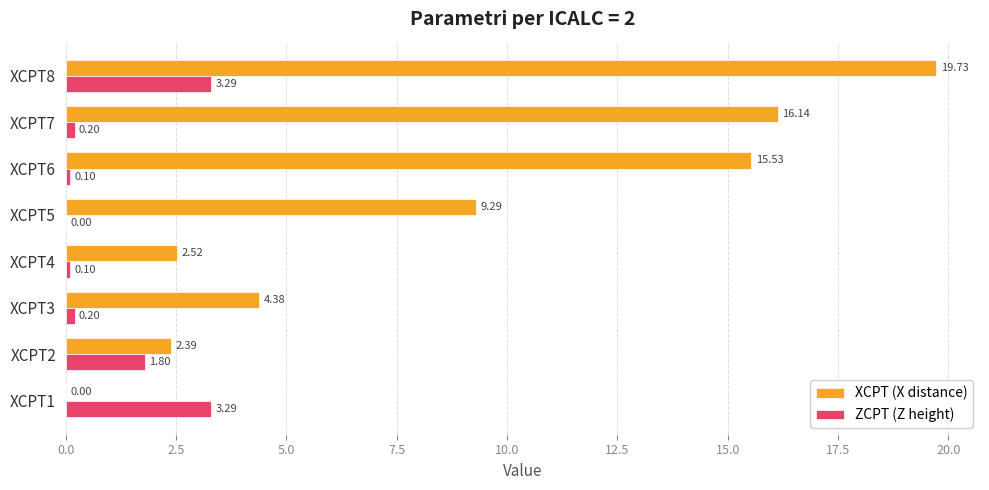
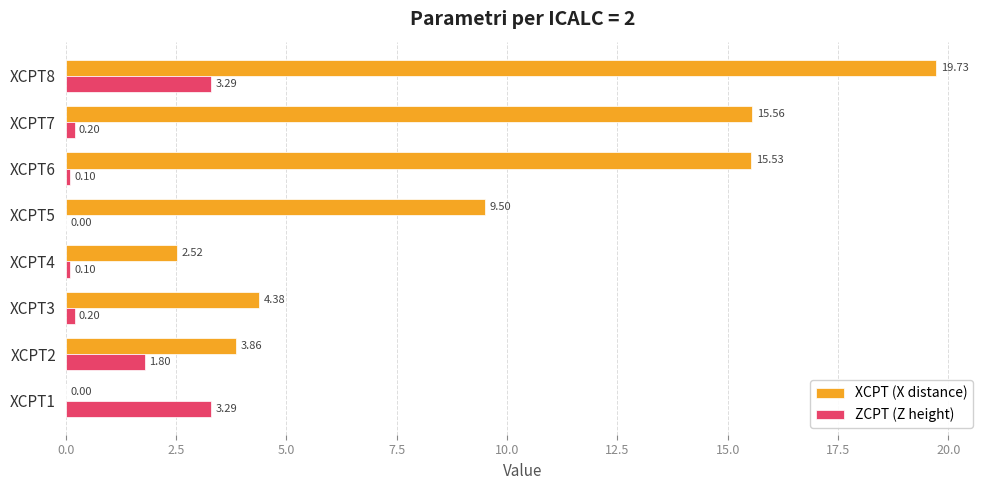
XCPT (X distance), XCPT7: 16.14 -> 15.56
XCPT (X distance), XCPT5: 9.29 -> 9.50
XCPT (X distance), XCPT2: 2.39 -> 3.86
